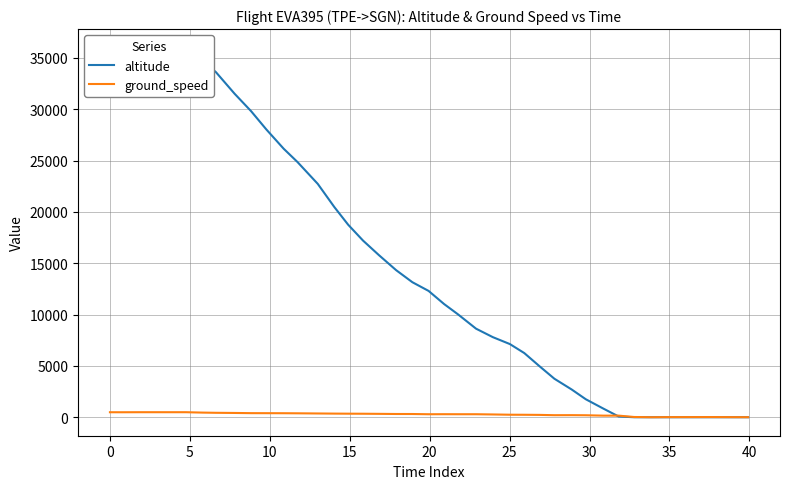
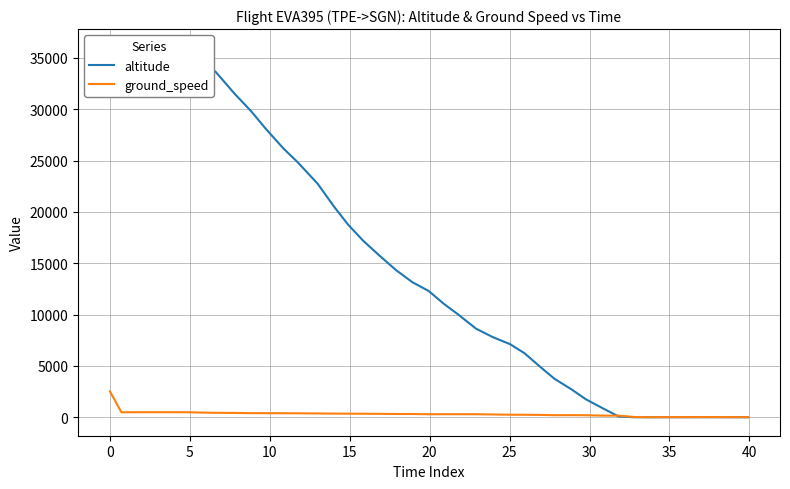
ground_speed, 0: 500 -> 2500
